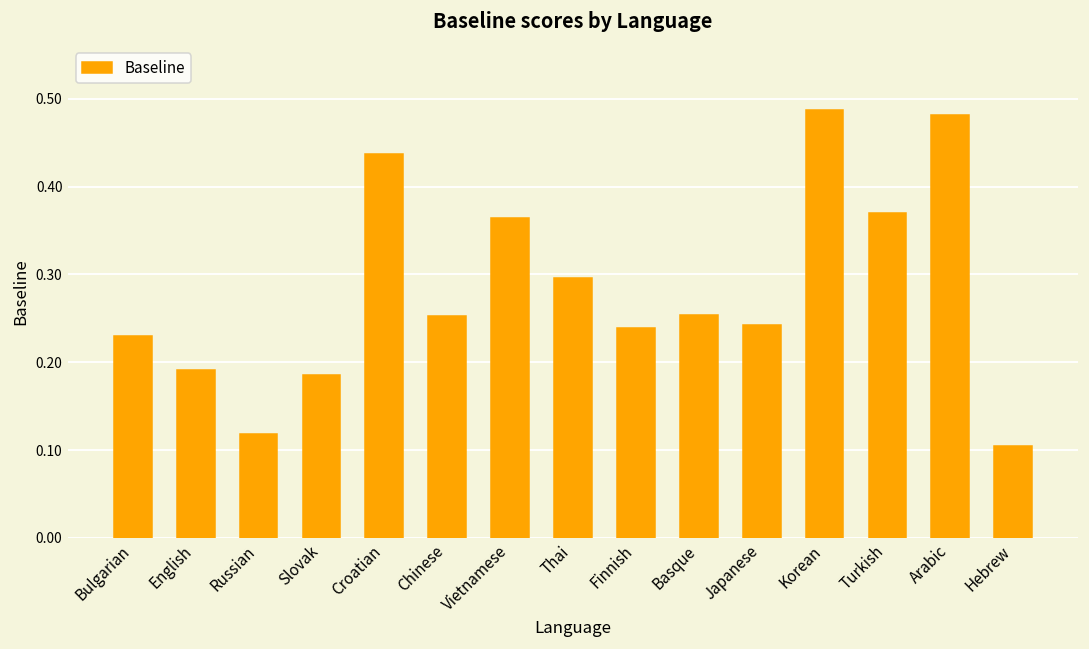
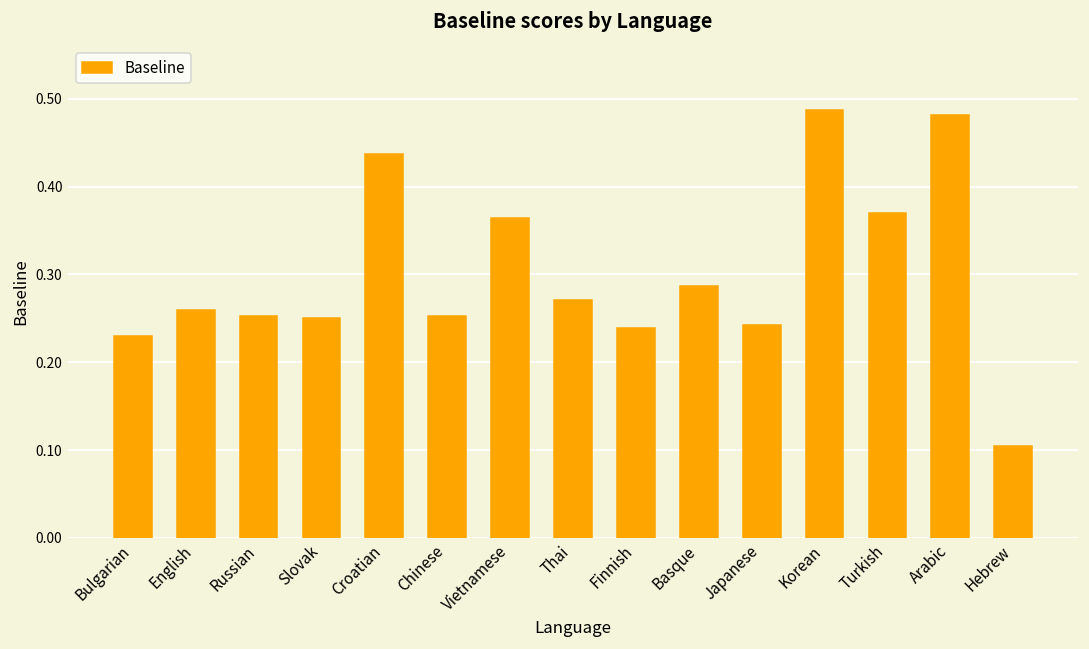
English: 0.19 -> 0.26
Russian: 0.12 -> 0.25
Slovak: 0.19 -> 0.25
Thai: 0.30 -> 0.27
Basque: 0.25 -> 0.29
